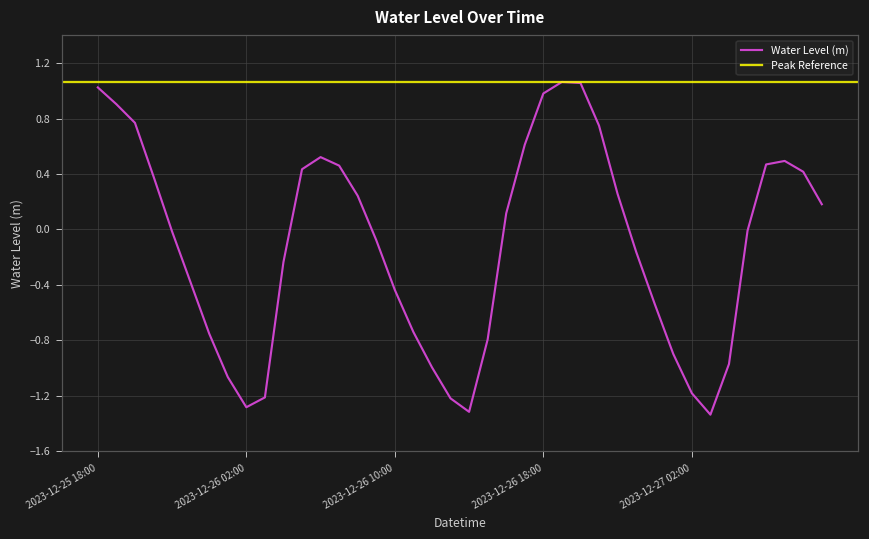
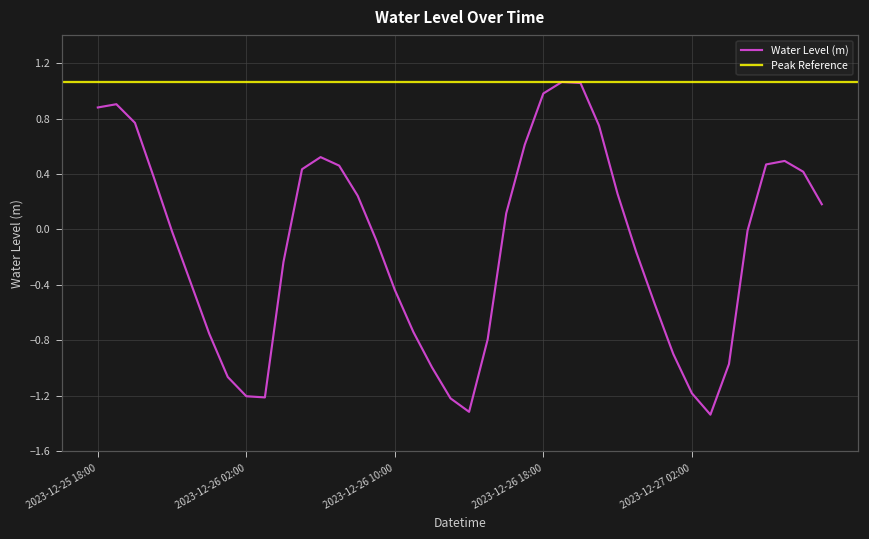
2023-12-25 18:00: 1.02 -> 0.88
2023-12-26 02:00: -1.28 -> -1.20
